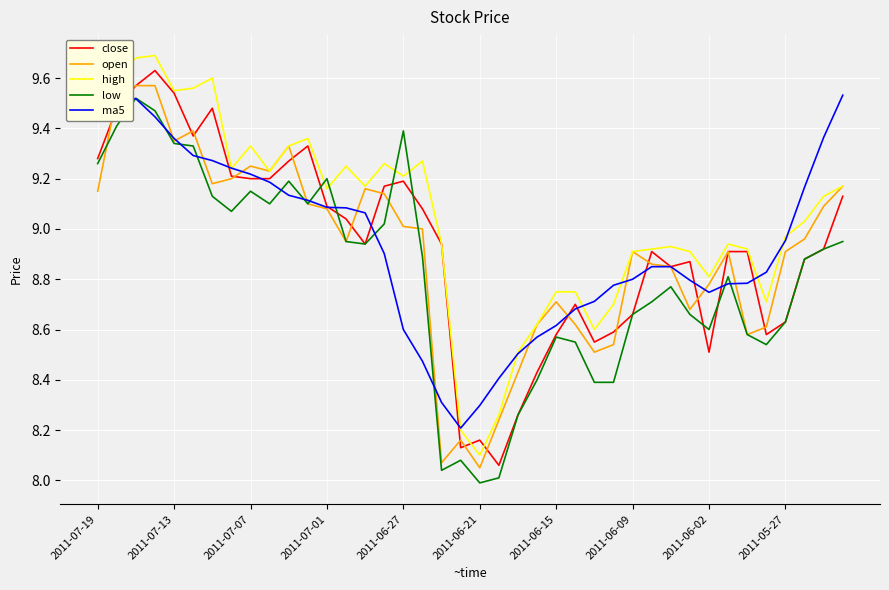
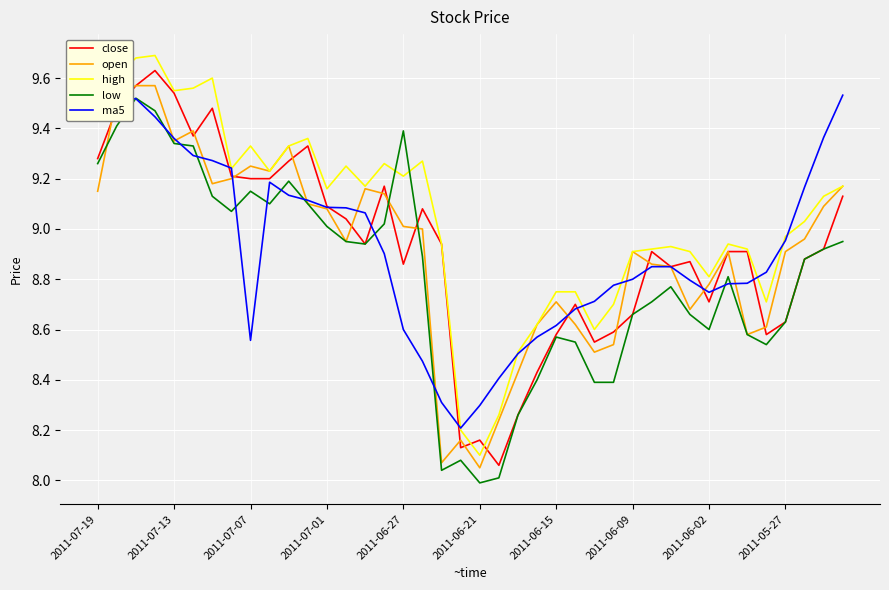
ma5, 2011-07-07: 9.22 -> 8.56
low, 2011-07-01: 9.20 -> 9.01
close, 2011-06-27: 9.19 -> 8.86
close, 2011-06-02: 8.51 -> 8.71
